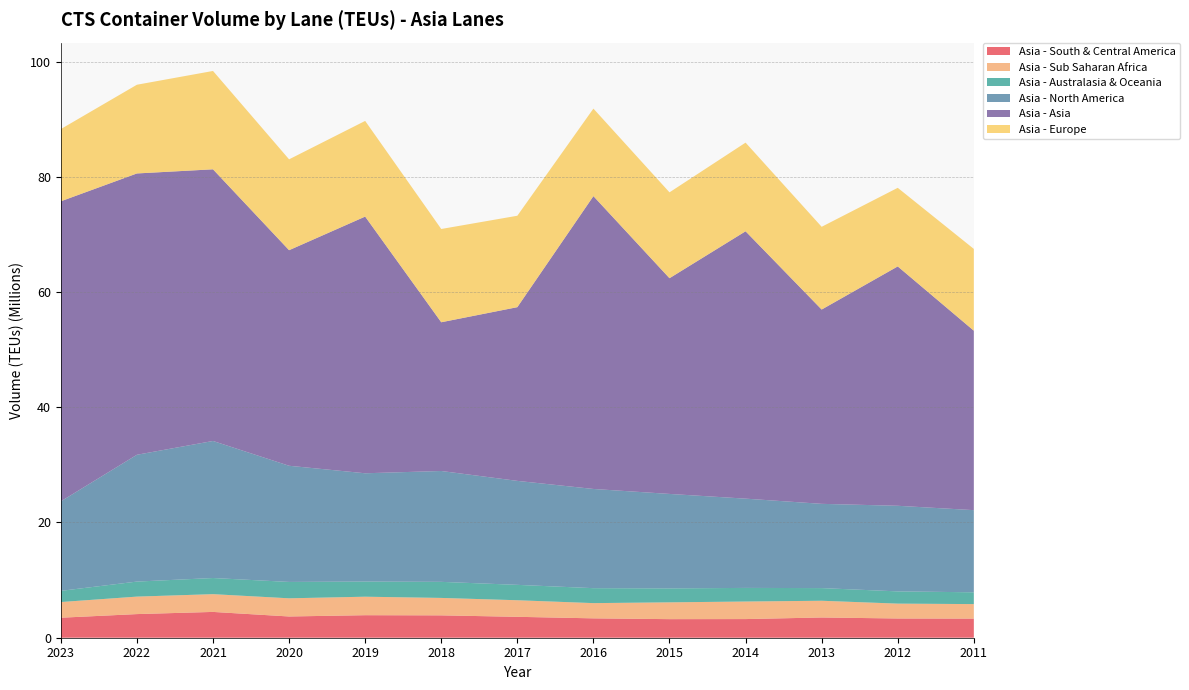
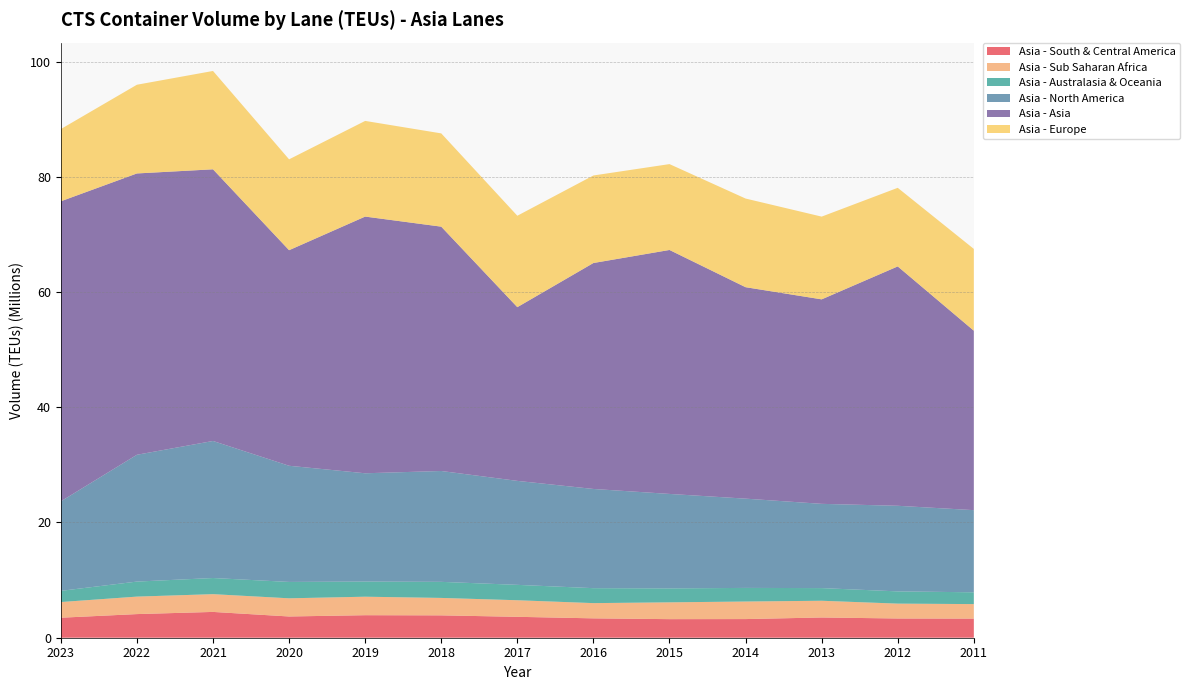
Asia - Asia, 2018: 26 -> 42
Asia - Asia, 2016: 51 -> 39
Asia - Asia, 2015: 37 -> 42
Asia - Asia, 2014: 46 -> 37
Asia - Asia, 2013: 34 -> 35
